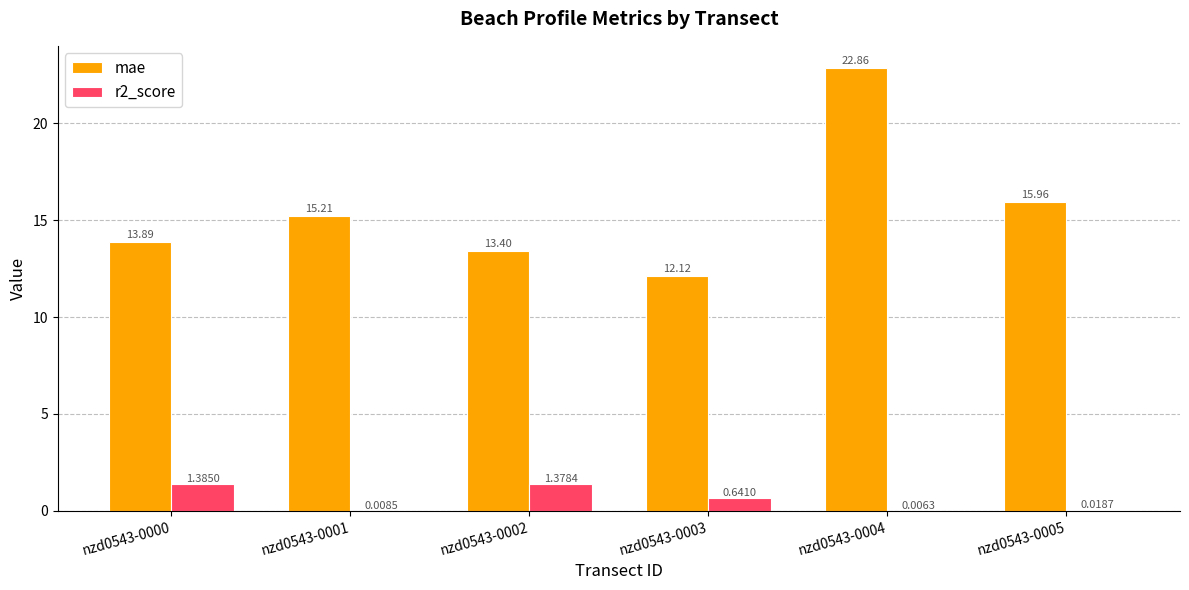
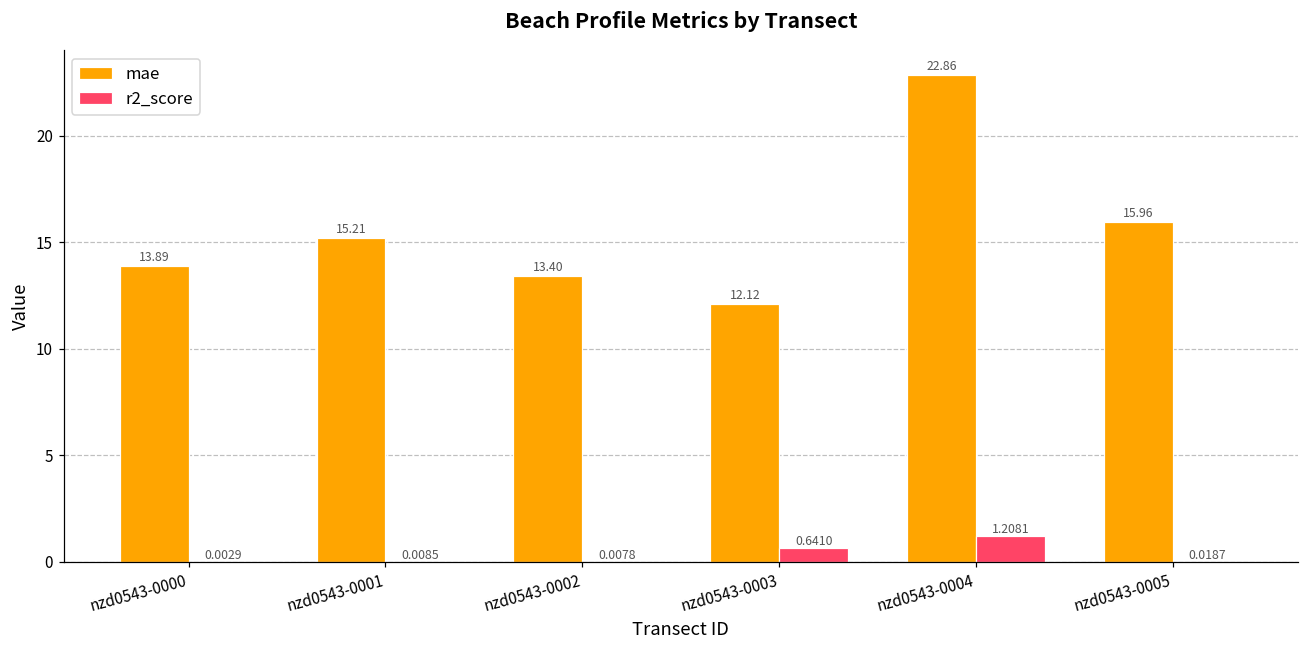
r2_score, nzd0543-0000: 1.3850 -> 0.0029
r2_score, nzd0543-0002: 1.3784 -> 0.0078
r2_score, nzd0543-0004: 0.0063 -> 1.2081
